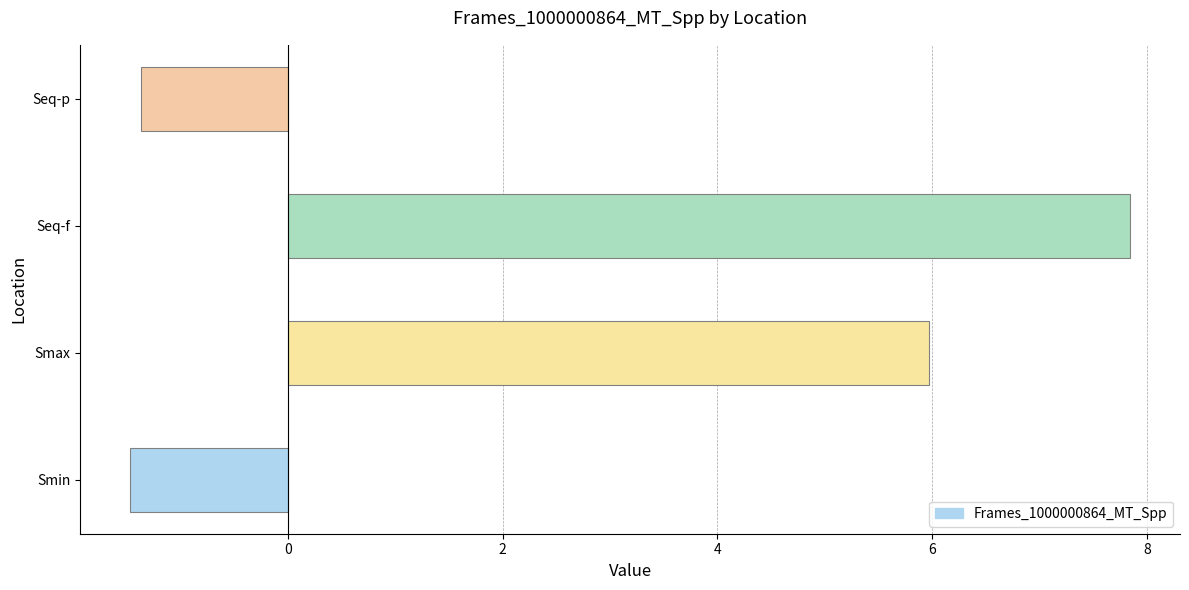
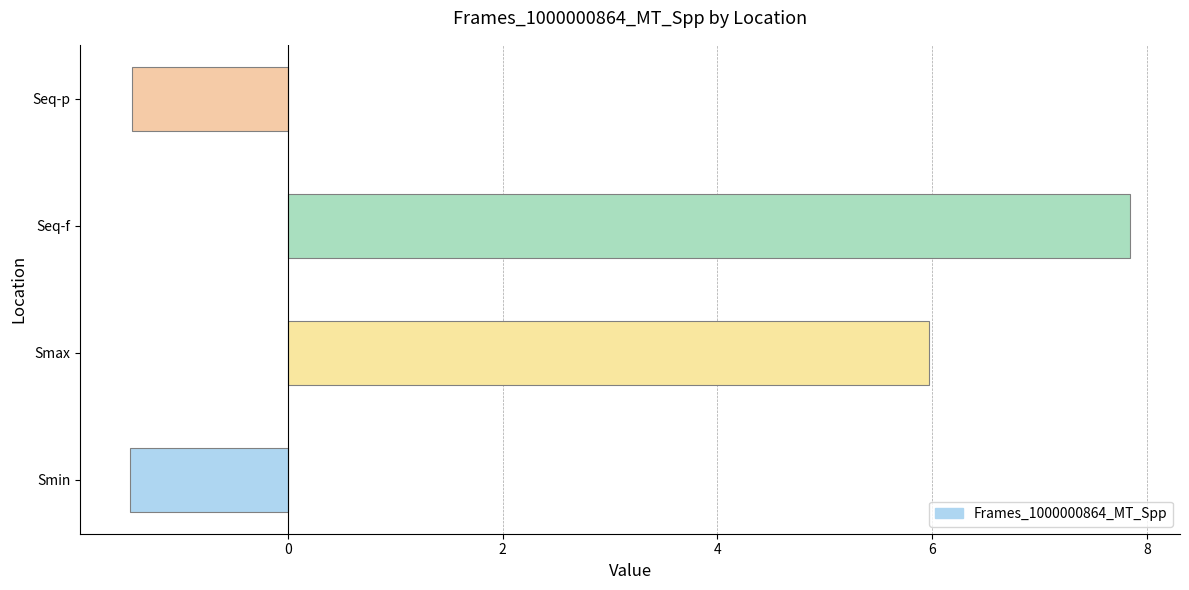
Seq-p: -1.37 -> -1.45
